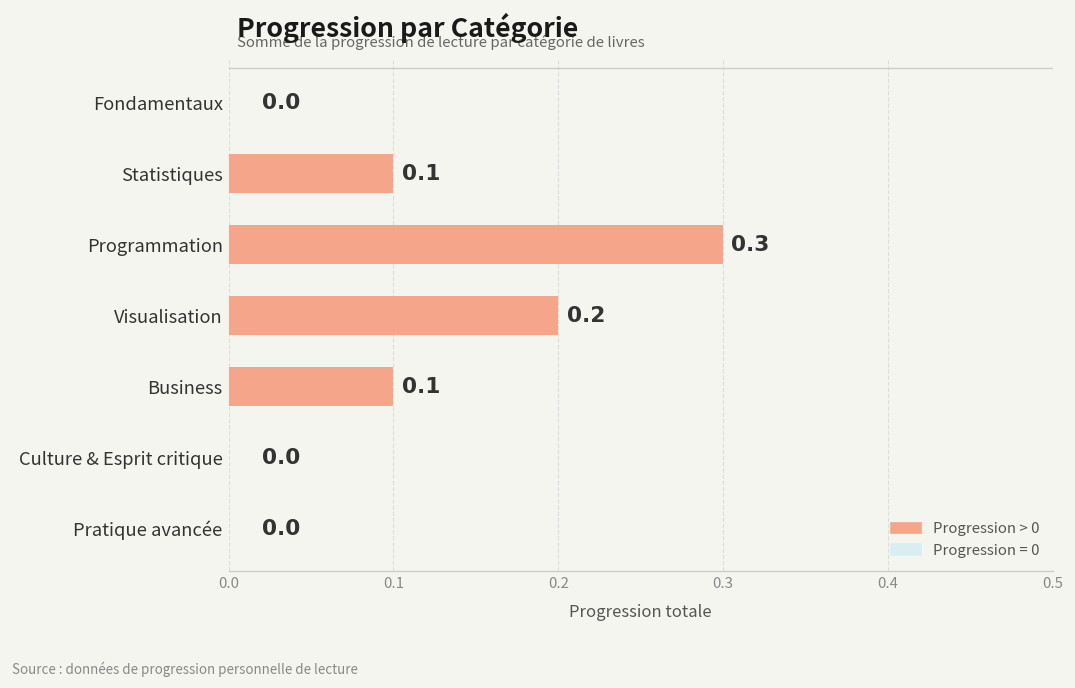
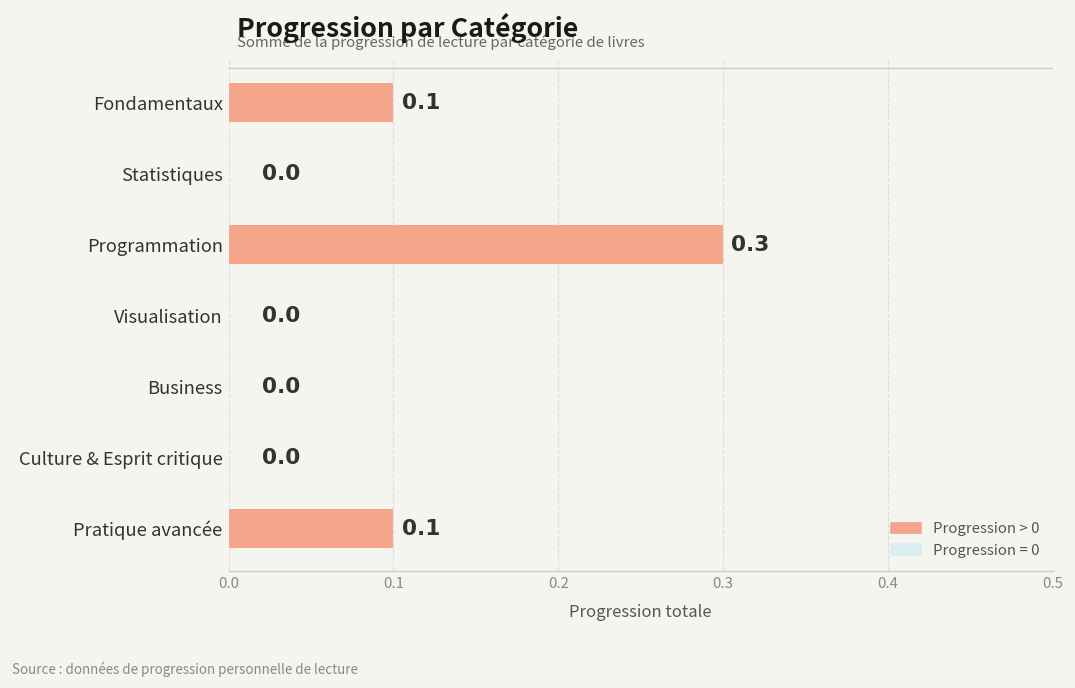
Fondamentaux: 0.0 -> 0.1
Statistiques: 0.1 -> 0.0
Visualisation: 0.2 -> 0.0
Business: 0.1 -> 0.0
Pratique avancée: 0.0 -> 0.1
